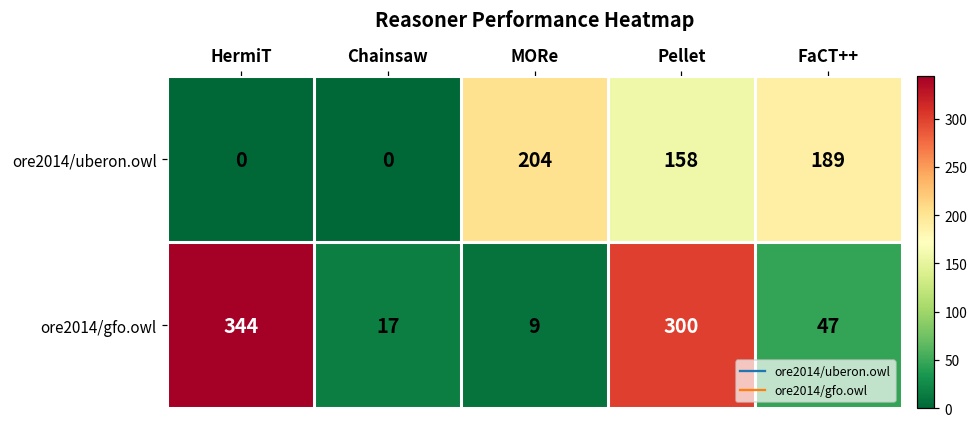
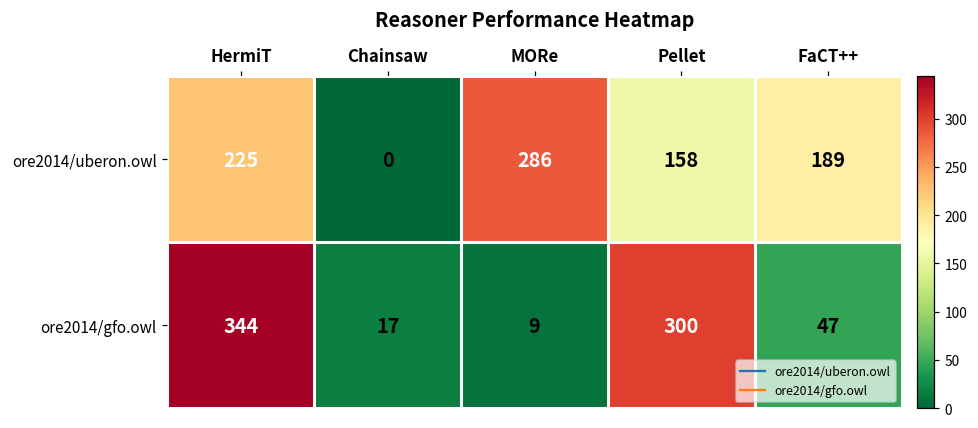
ore2014/uberon.owl, HermiT: 0 -> 225
ore2014/uberon.owl, MORe: 204 -> 286
